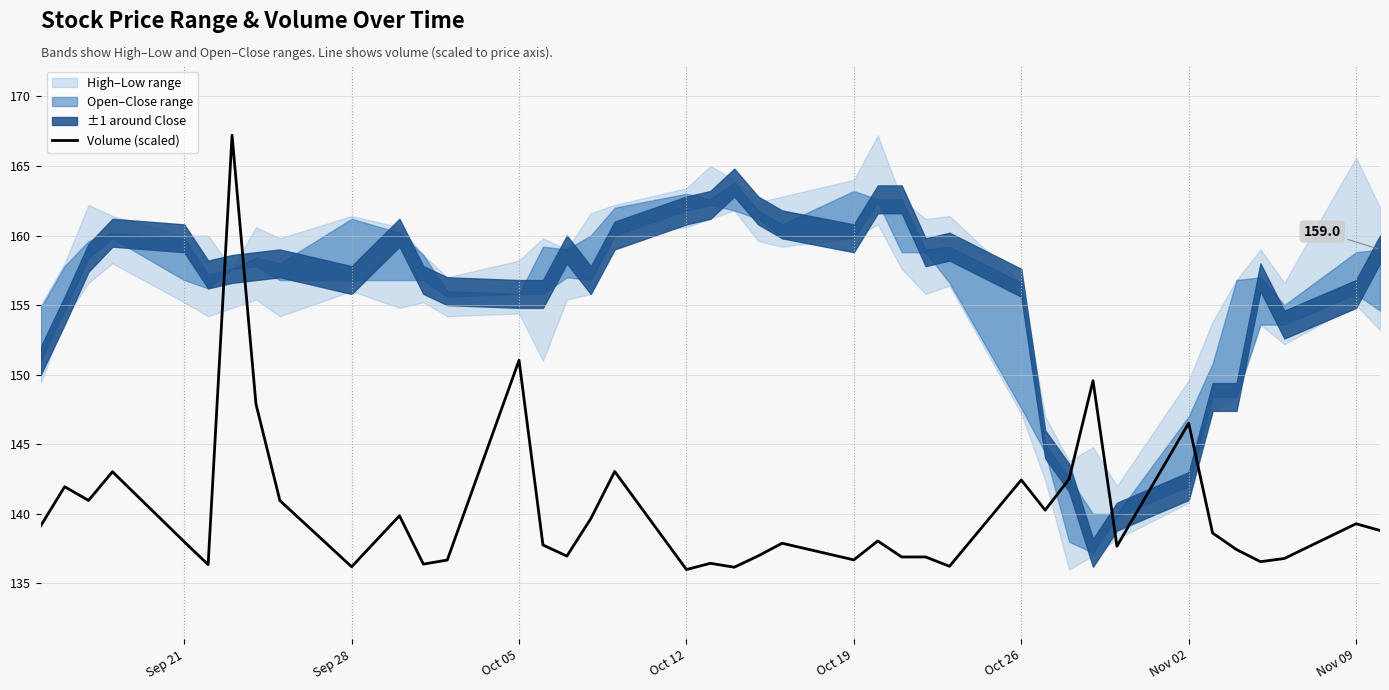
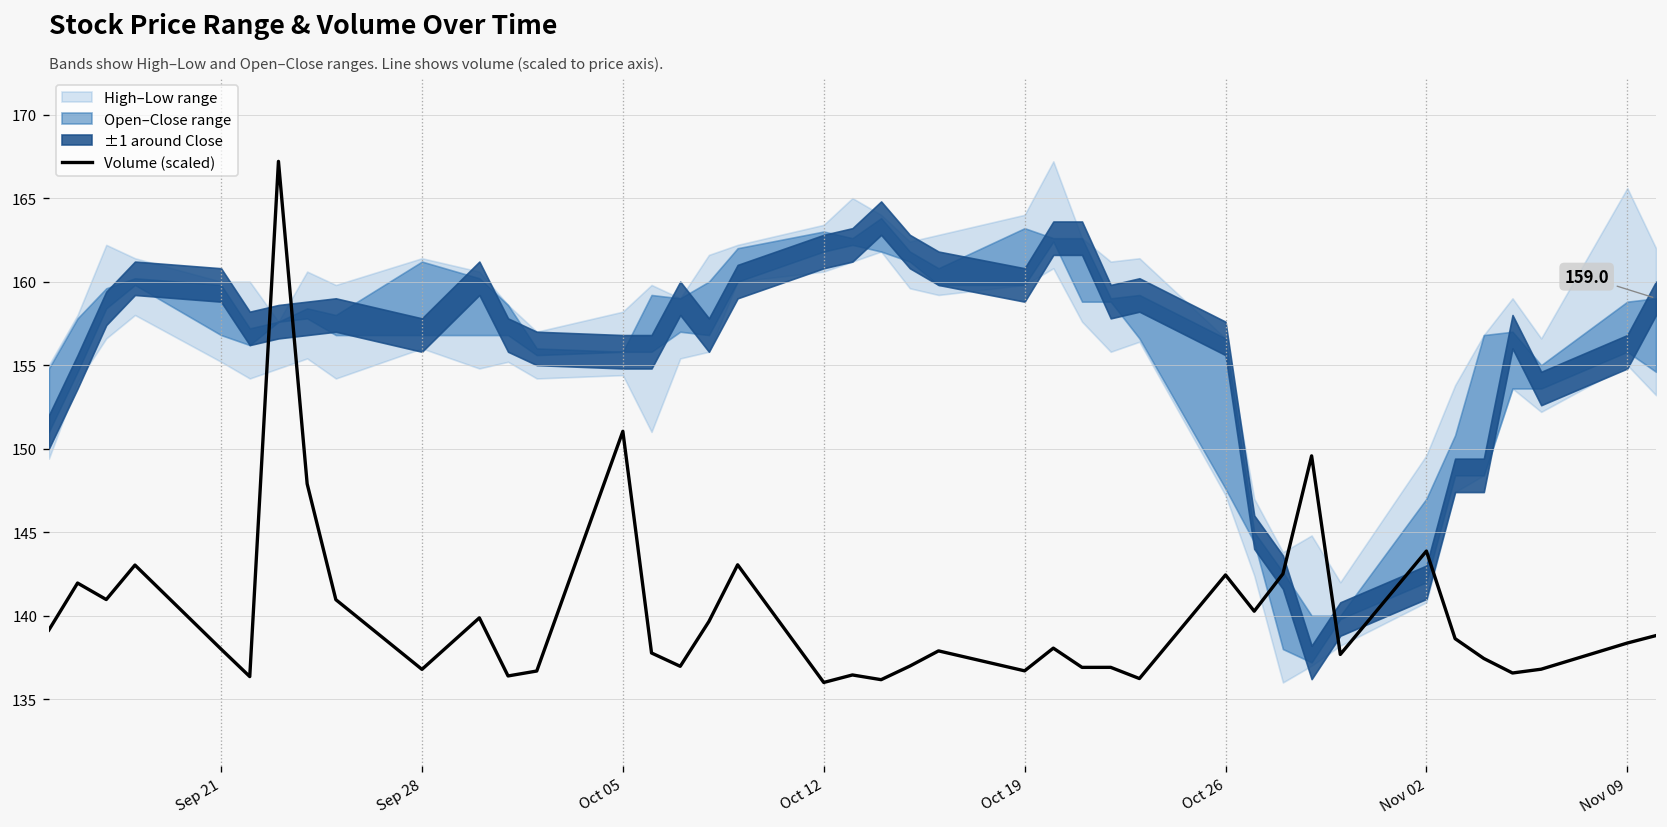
Volume (scaled), Sep 28: 136.2 -> 136.8
Volume (scaled), Nov 02: 146.5 -> 143.9
Volume (scaled), Nov 09: 139.3 -> 138.4
